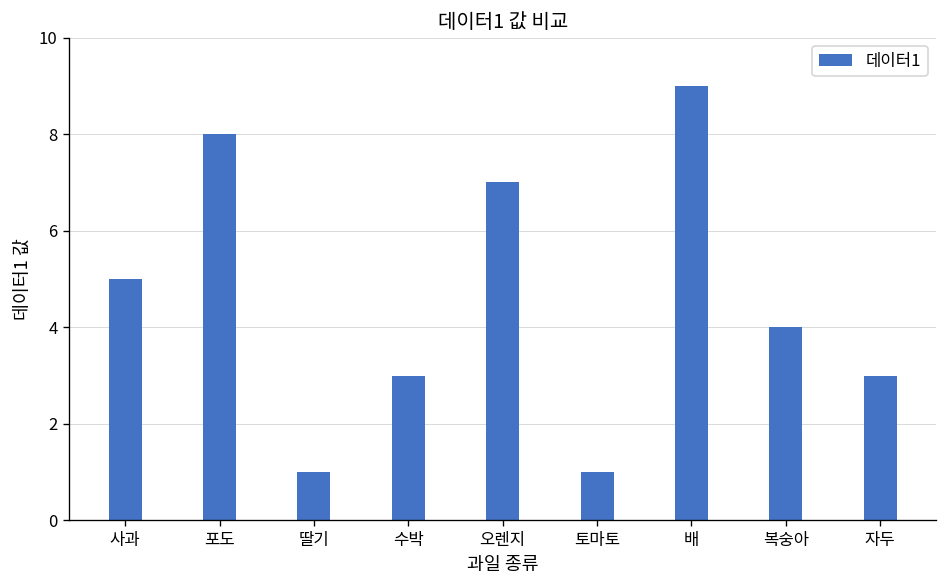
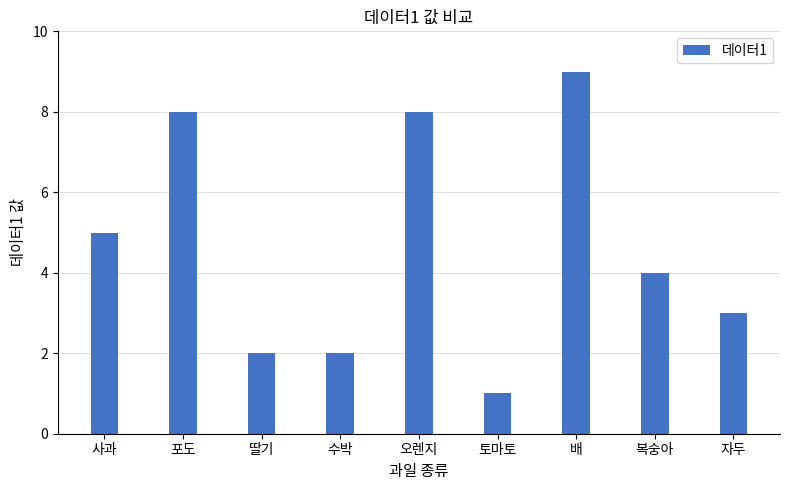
딸기: 1 -> 2
수박: 3 -> 2
오렌지: 7 -> 8
